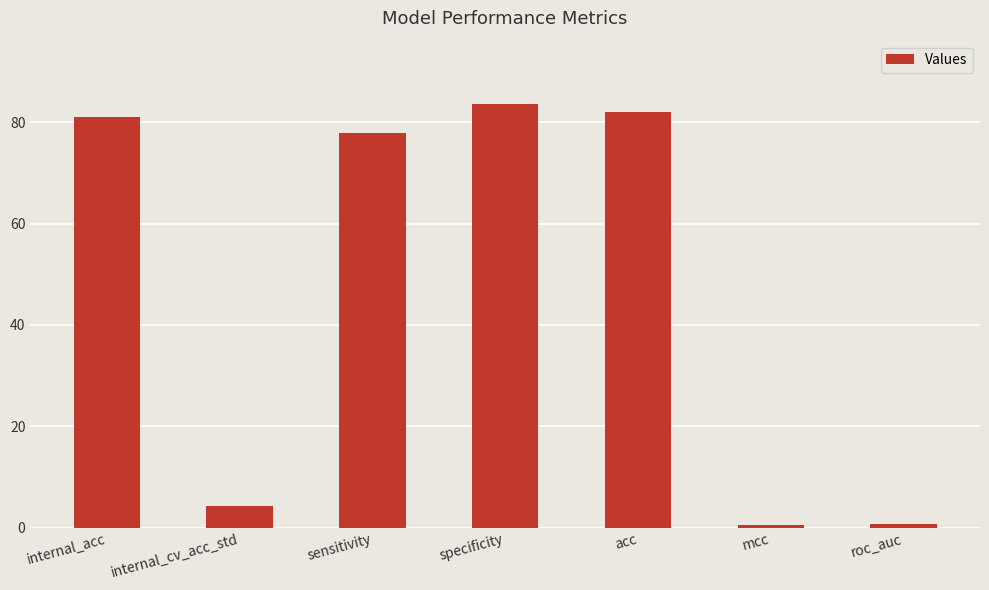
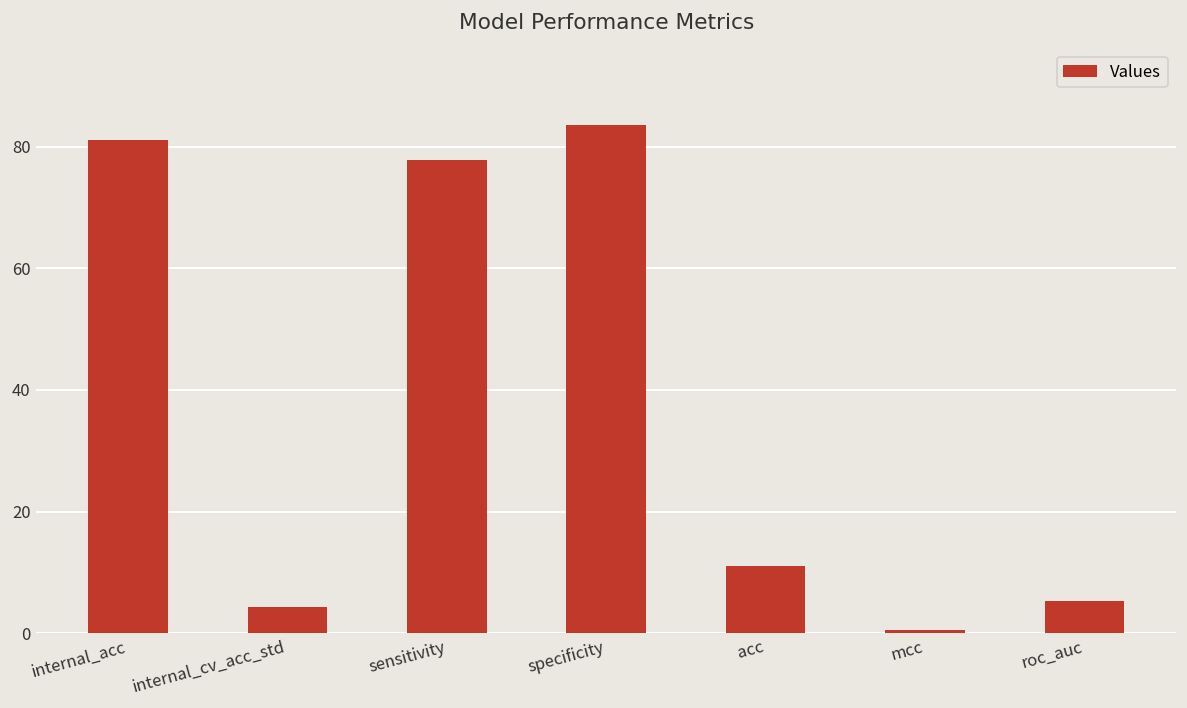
acc: 82 -> 11
roc_auc: 1 -> 5
